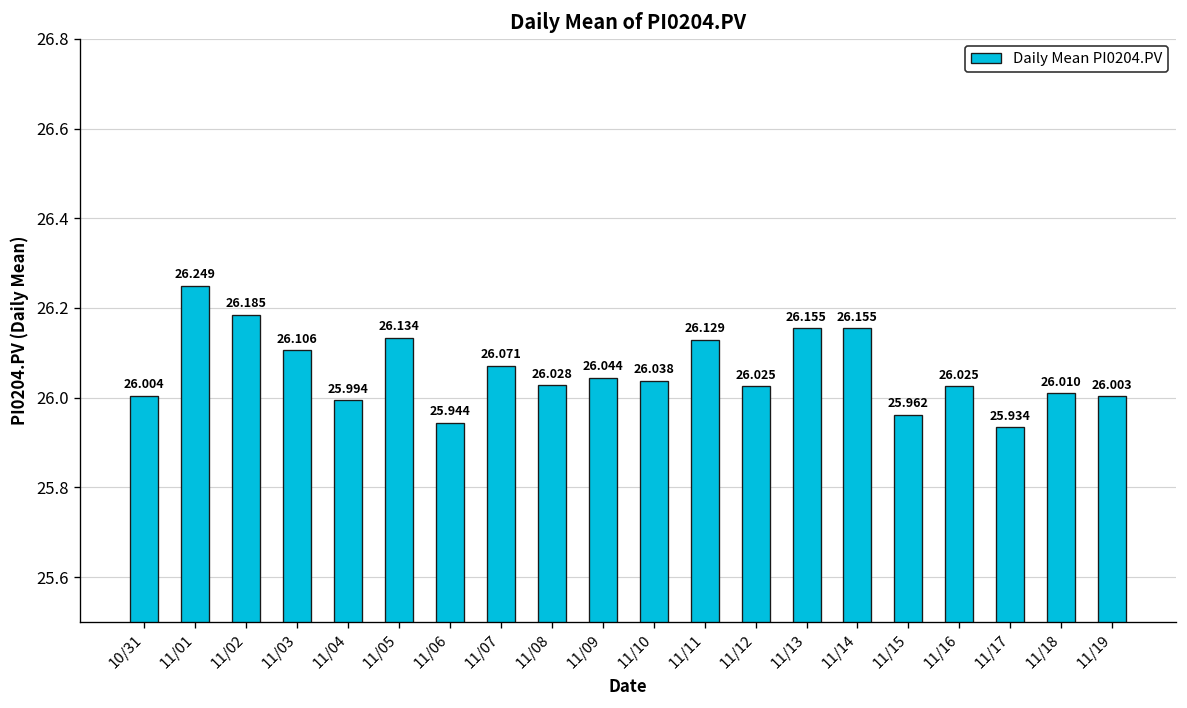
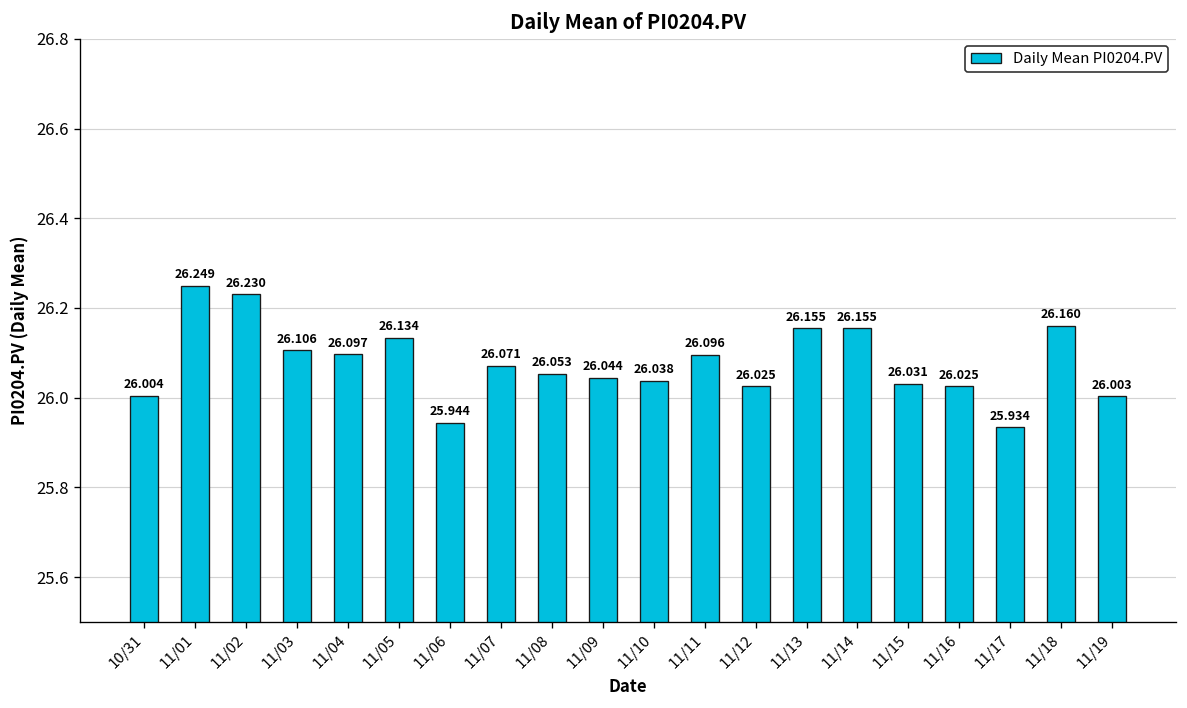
11/02: 26.185 -> 26.230
11/04: 25.994 -> 26.097
11/08: 26.028 -> 26.053
11/11: 26.129 -> 26.096
11/15: 25.962 -> 26.031
11/18: 26.010 -> 26.160
